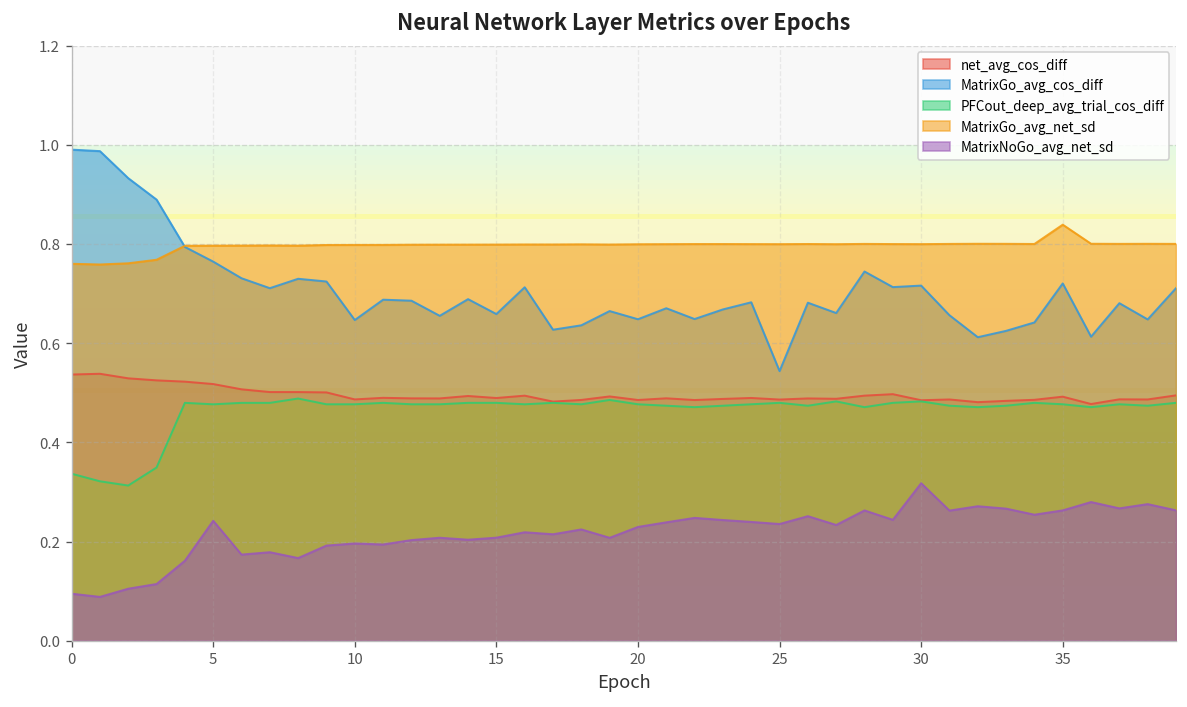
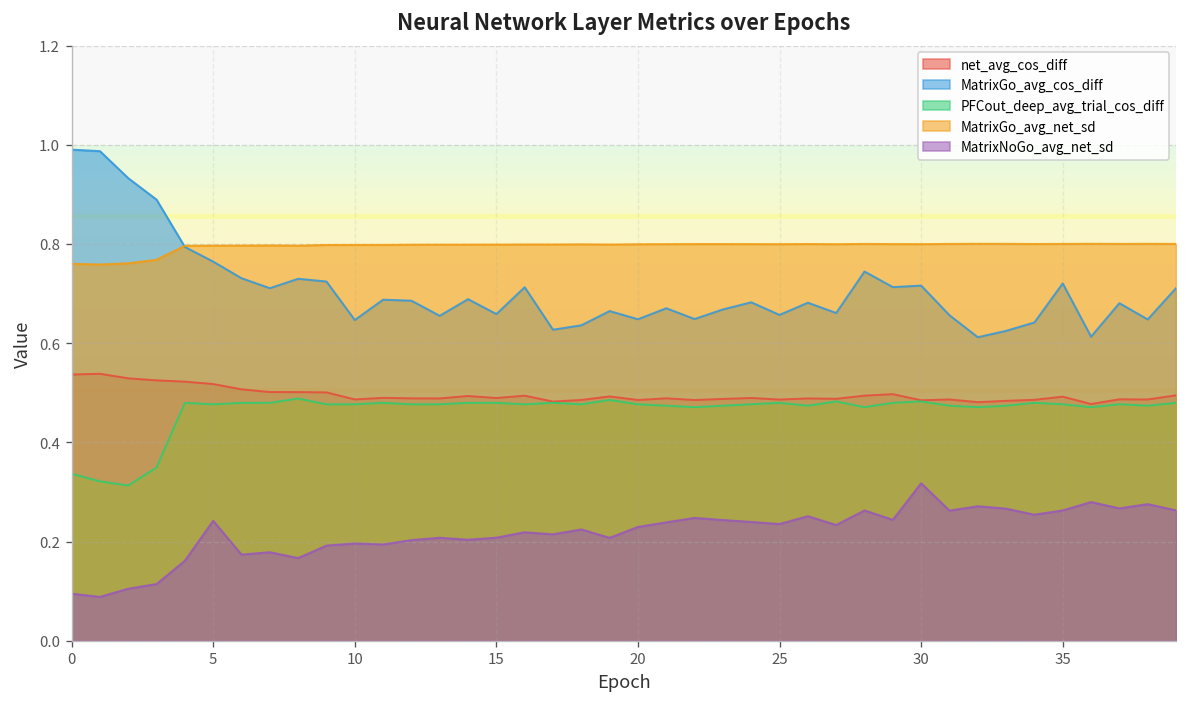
MatrixGo_avg_cos_diff, 25: 0.54 -> 0.66
MatrixGo_avg_net_sd, 35: 0.84 -> 0.80
